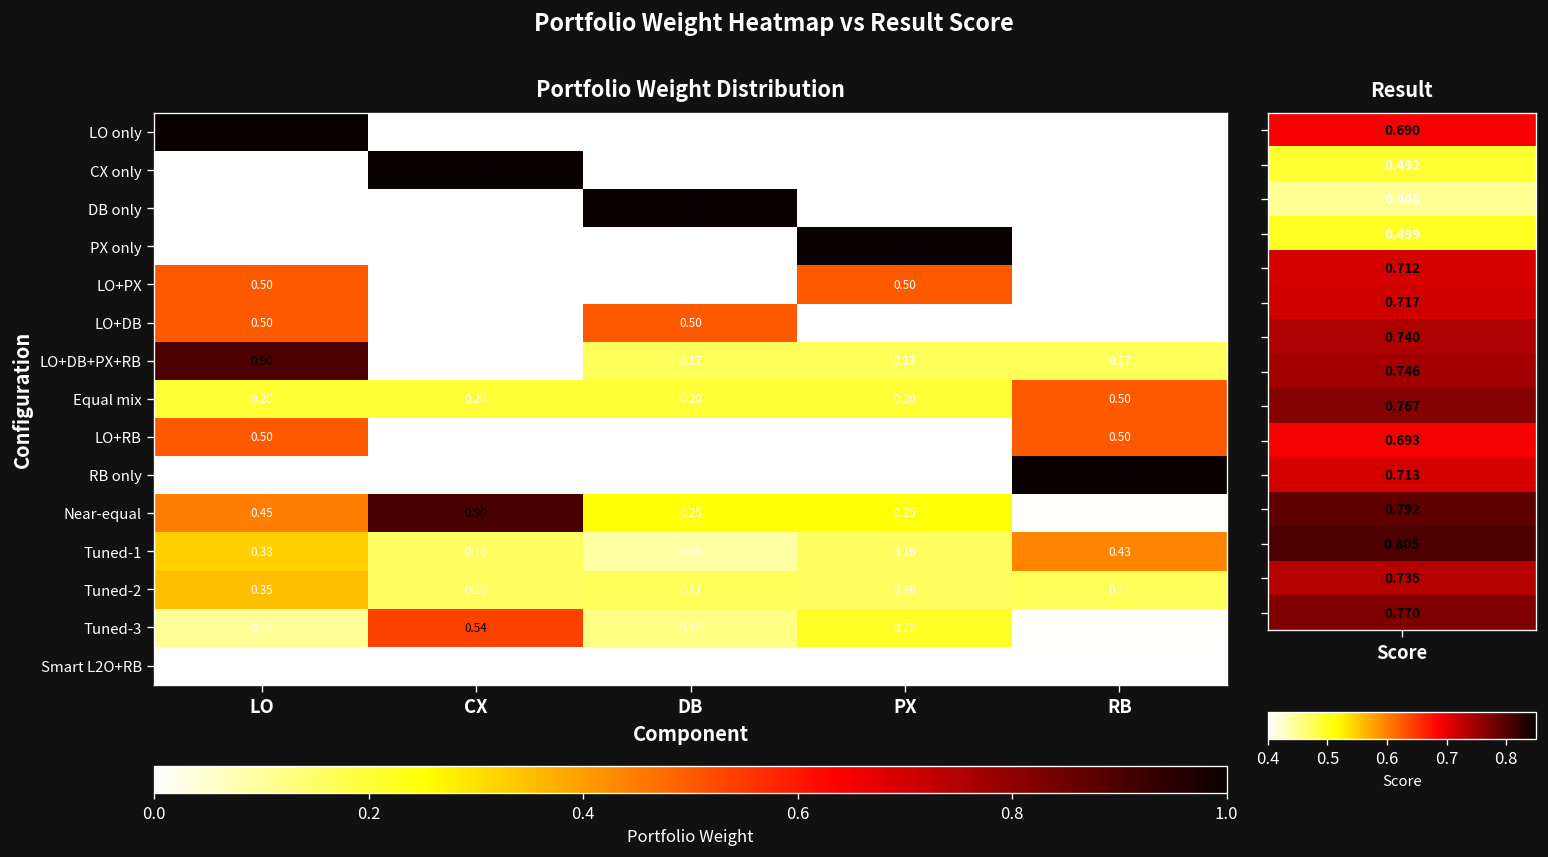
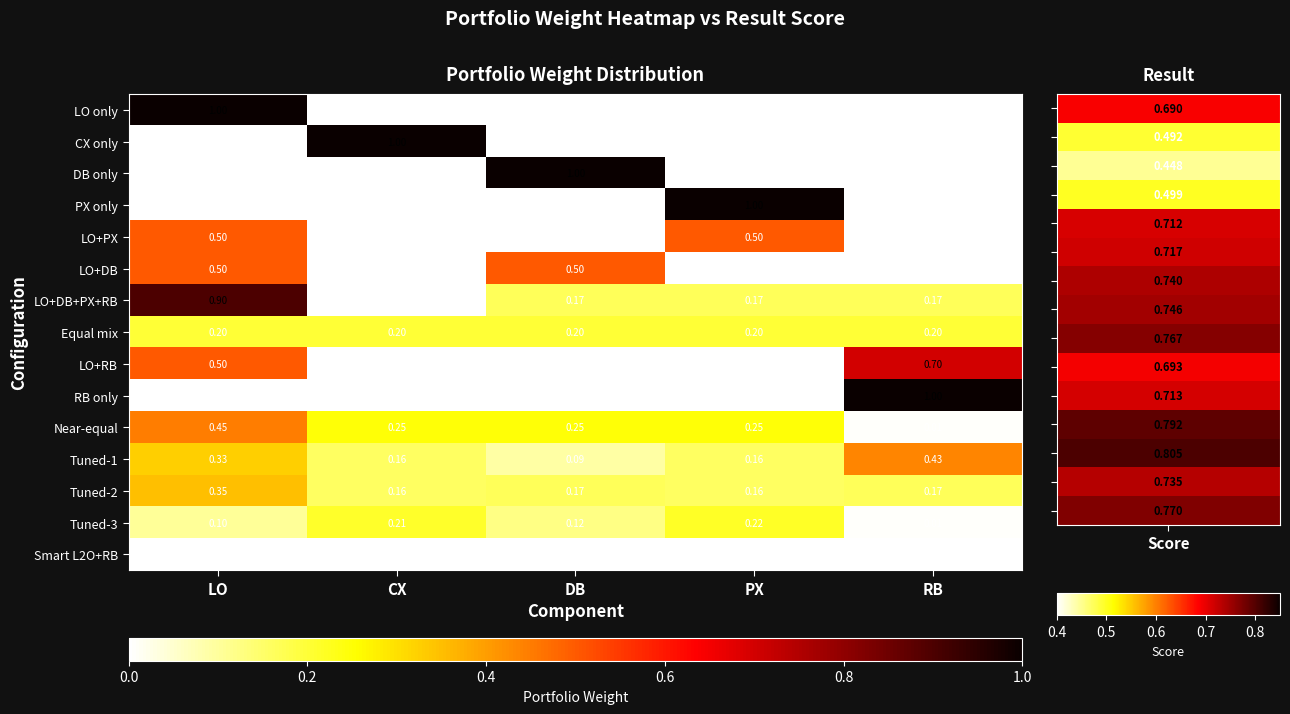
Portfolio Weight Distribution, Equal mix, RB: 0.50 -> 0.20
Portfolio Weight Distribution, LO+RB, RB: 0.50 -> 0.70
Portfolio Weight Distribution, Near-equal, CX: 0.90 -> 0.25
Portfolio Weight Distribution, Tuned-3, CX: 0.54 -> 0.21
